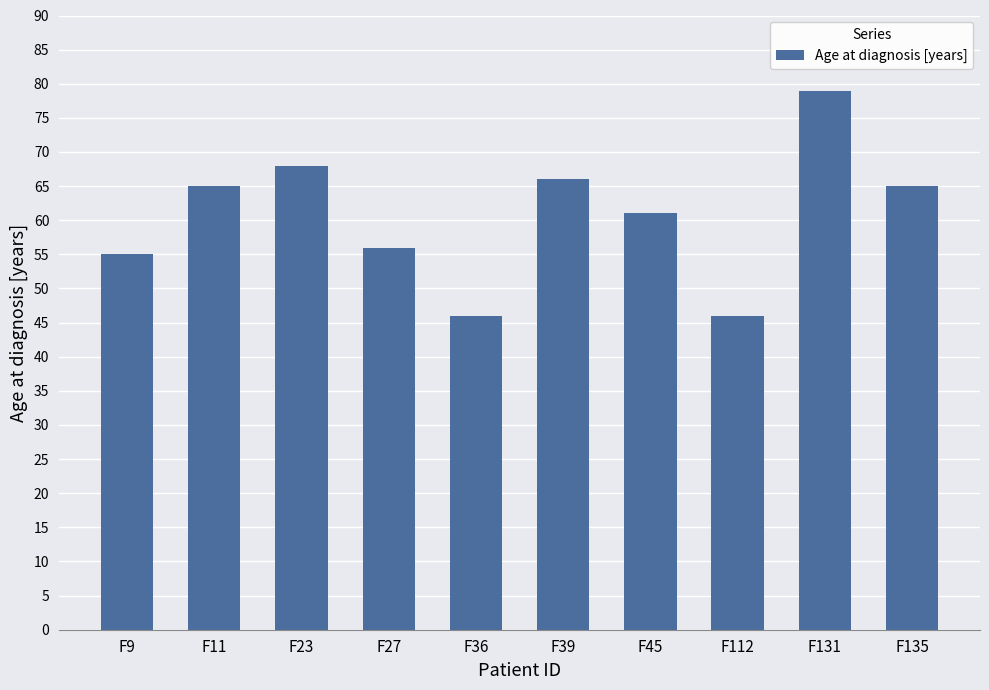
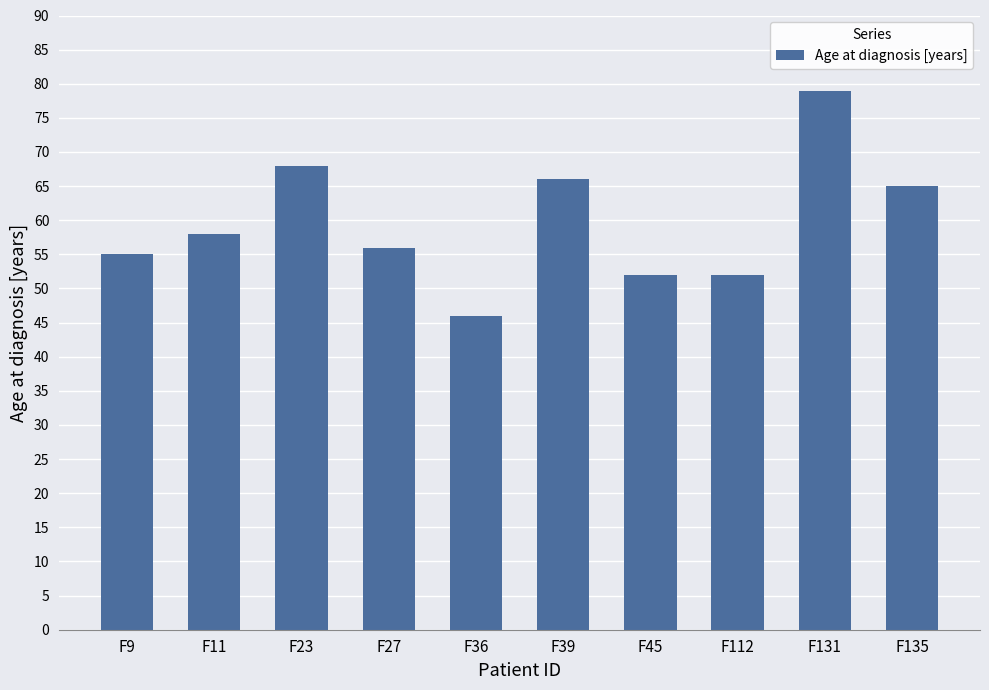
F11: 65 -> 58
F45: 61 -> 52
F112: 46 -> 52
